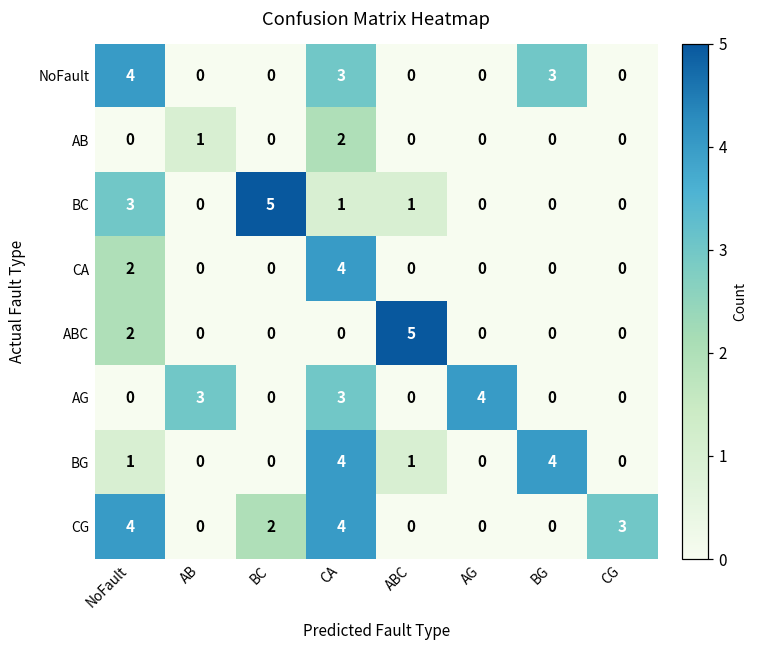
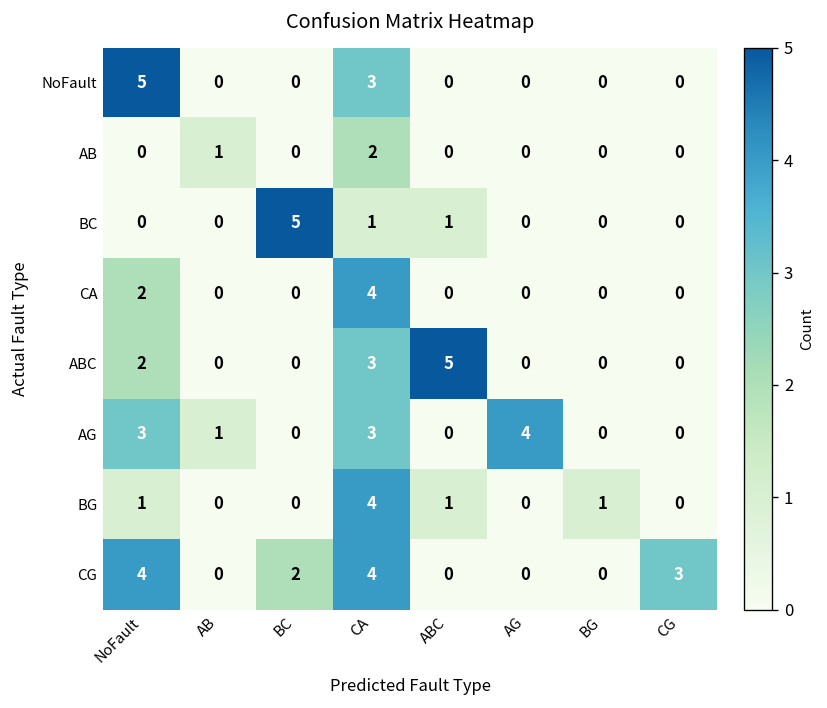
NoFault, NoFault: 4 -> 5
NoFault, BG: 3 -> 0
BC, NoFault: 3 -> 0
ABC, CA: 0 -> 3
AG, NoFault: 0 -> 3
AG, AB: 3 -> 1
BG, BG: 4 -> 1
